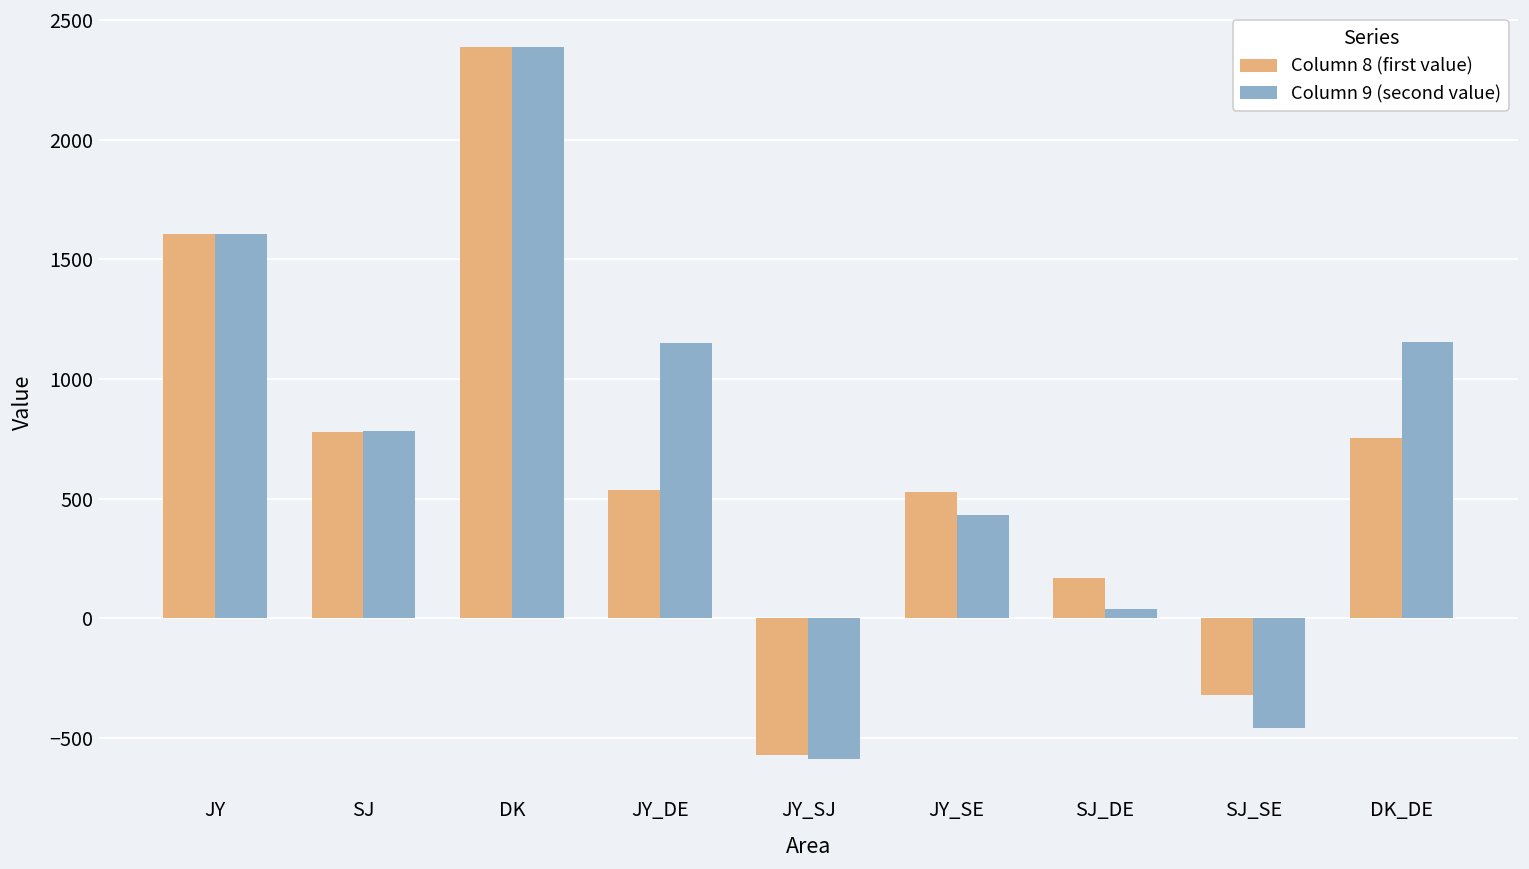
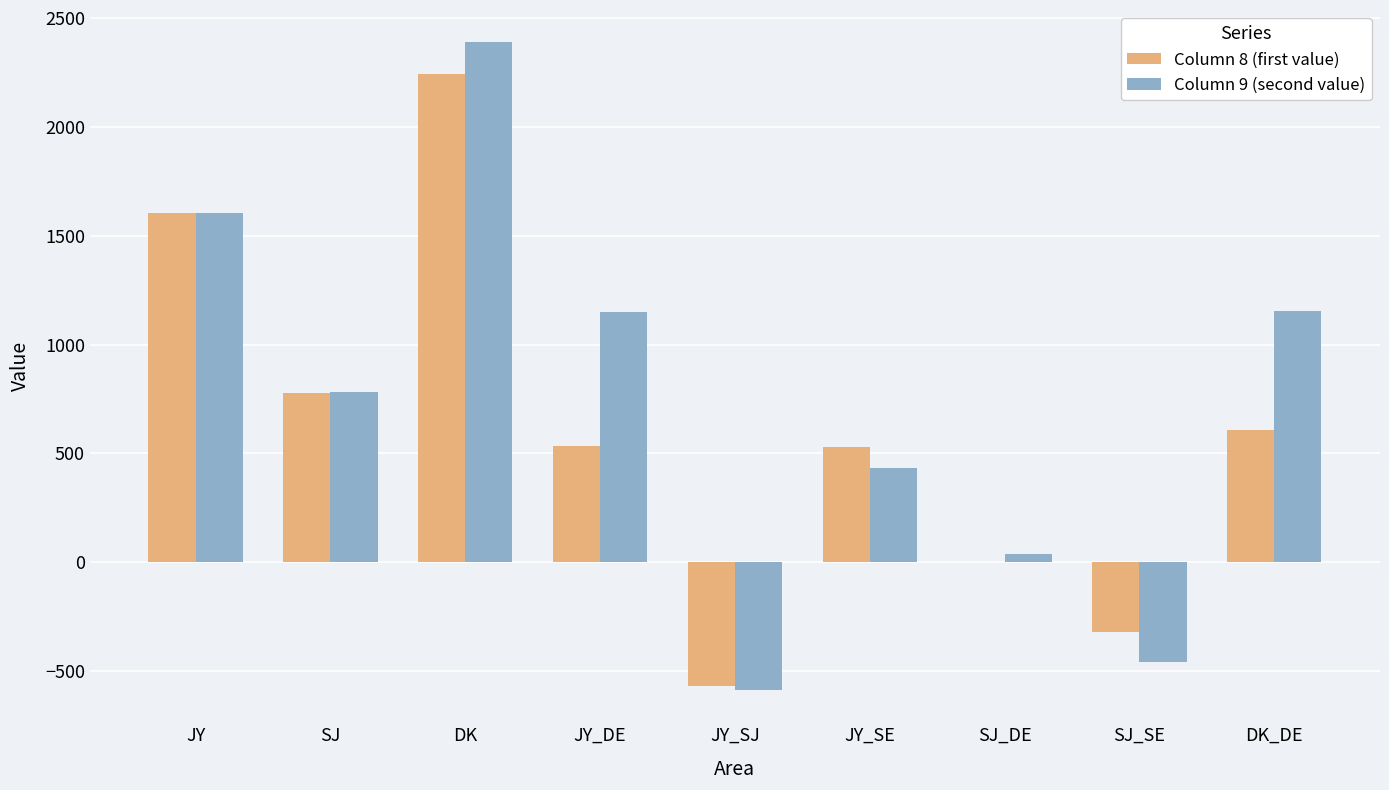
Column 8 (first value), DK: 2390 -> 2240
Column 8 (first value), SJ_DE: 170 -> 0
Column 8 (first value), DK_DE: 760 -> 610
